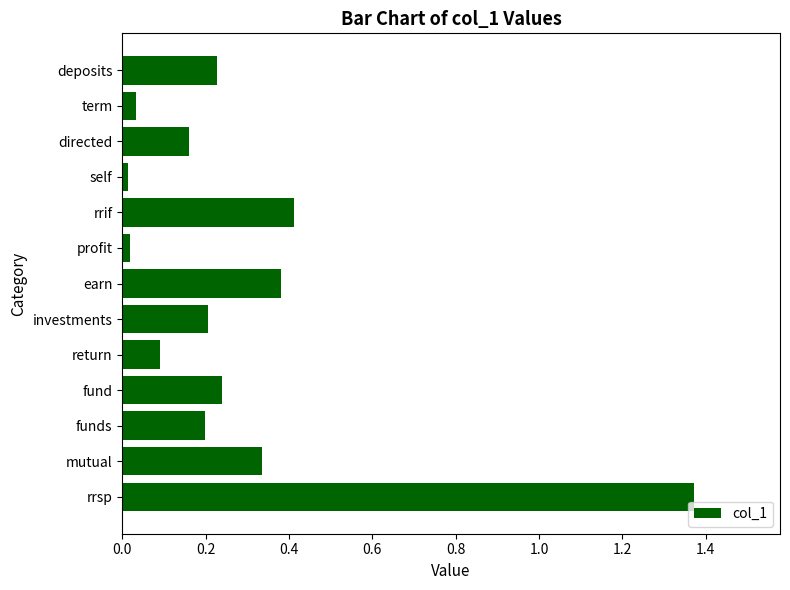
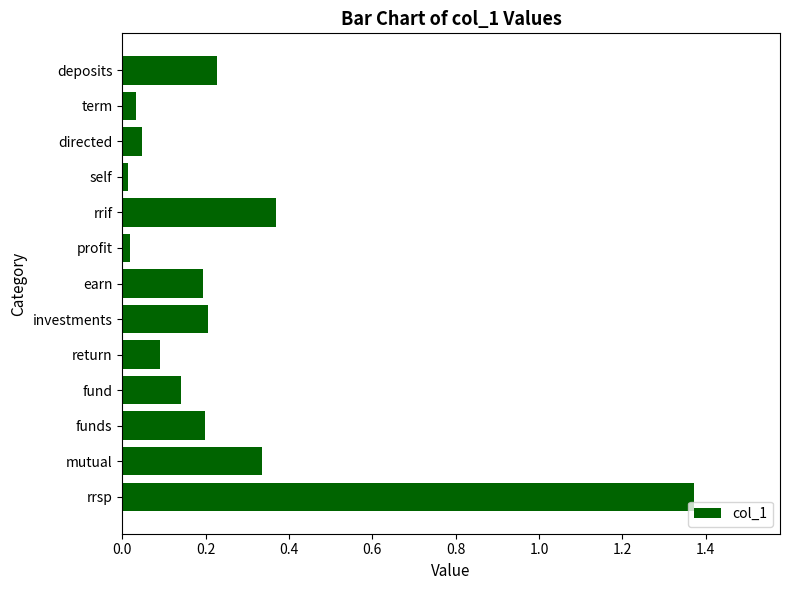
directed: 0.16 -> 0.05
rrif: 0.41 -> 0.37
earn: 0.38 -> 0.19
fund: 0.24 -> 0.14
